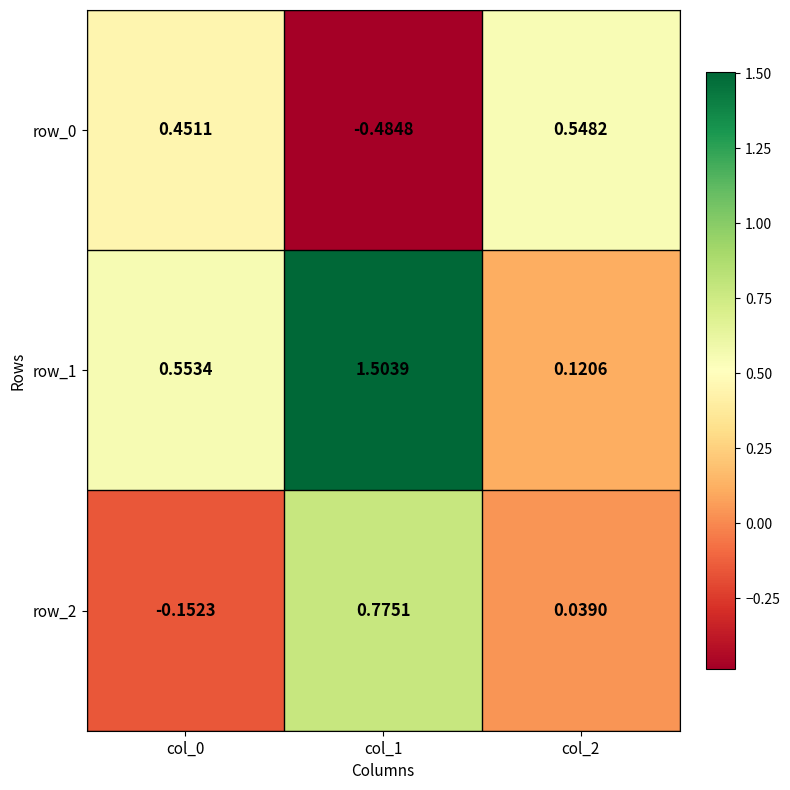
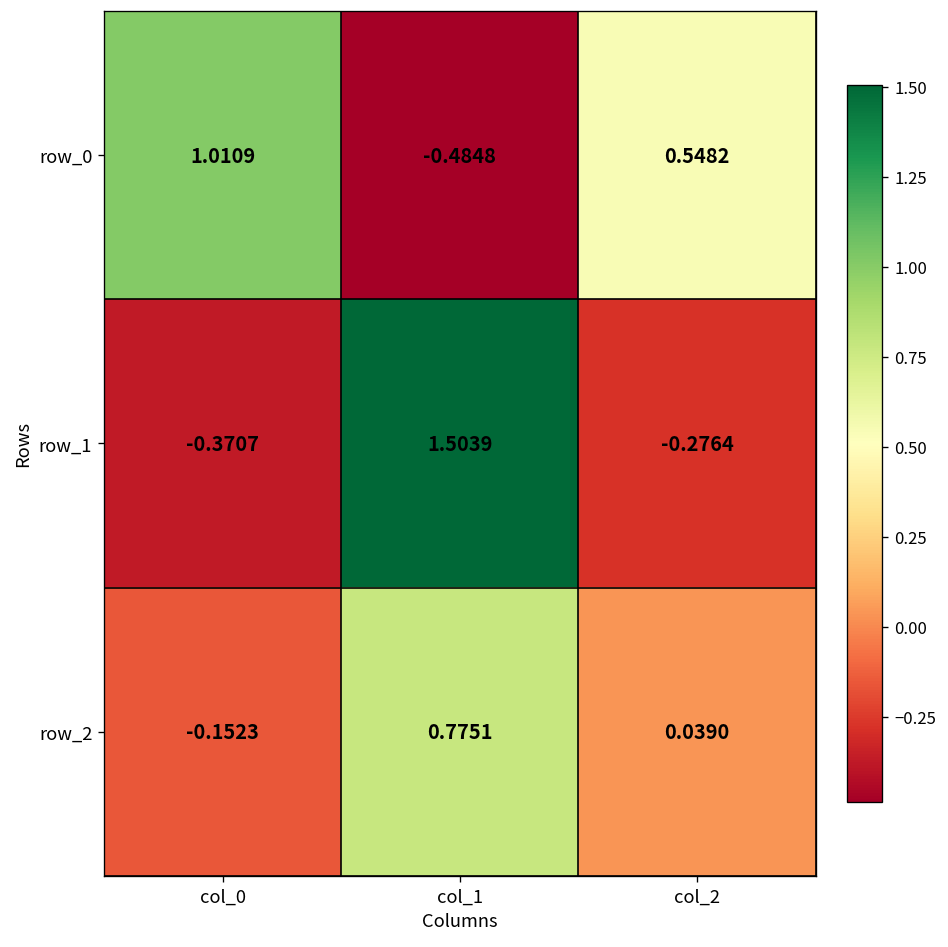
row_0, col_0: 0.4511 -> 1.0109
row_1, col_0: 0.5534 -> -0.3707
row_1, col_2: 0.1206 -> -0.2764
